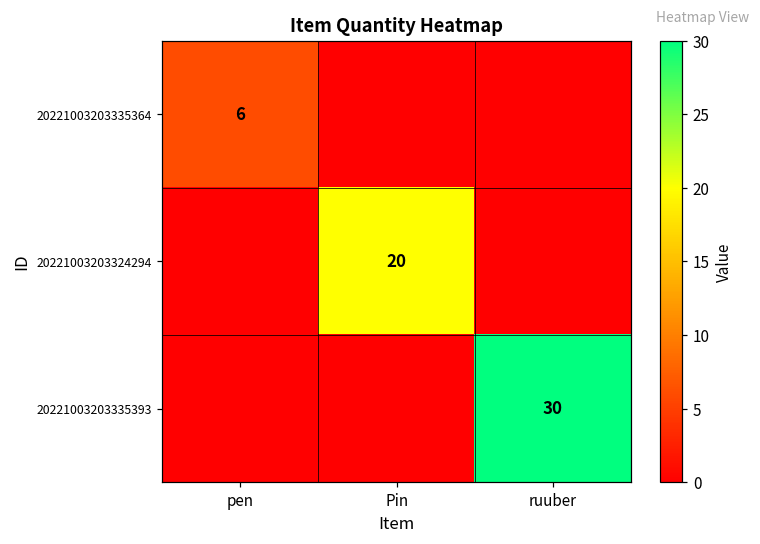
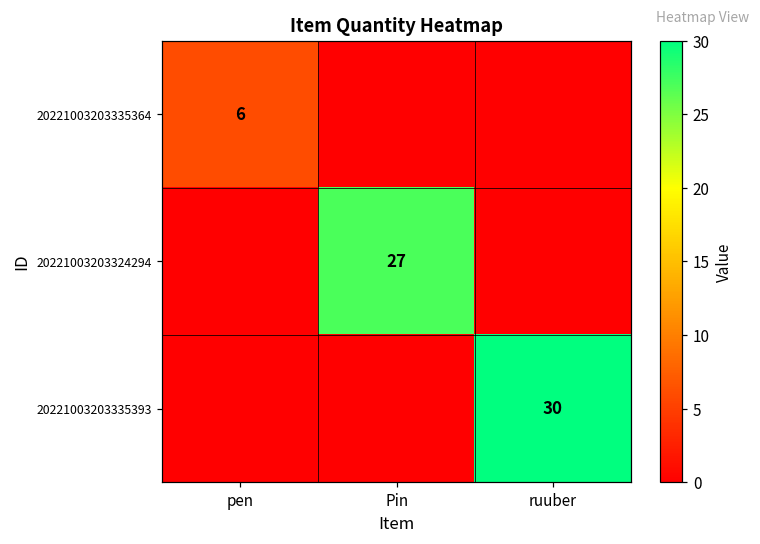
20221003203324294, Pin: 20 -> 27
